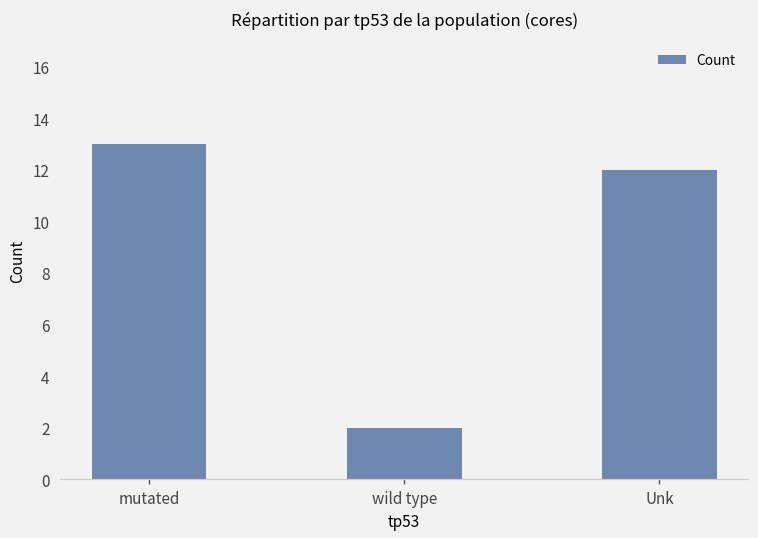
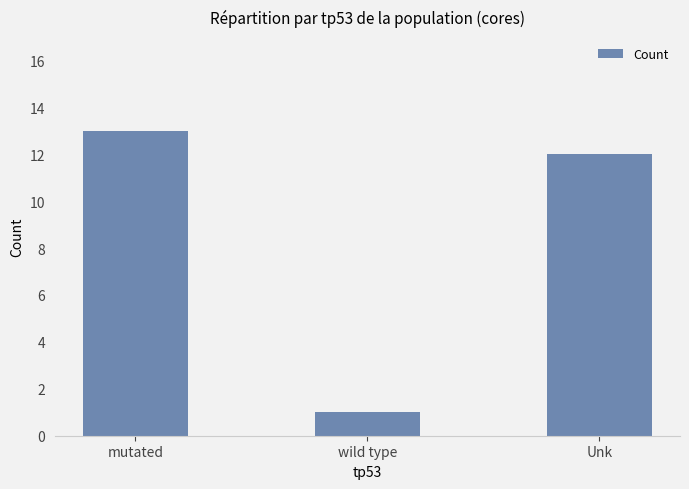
wild type: 2 -> 1
